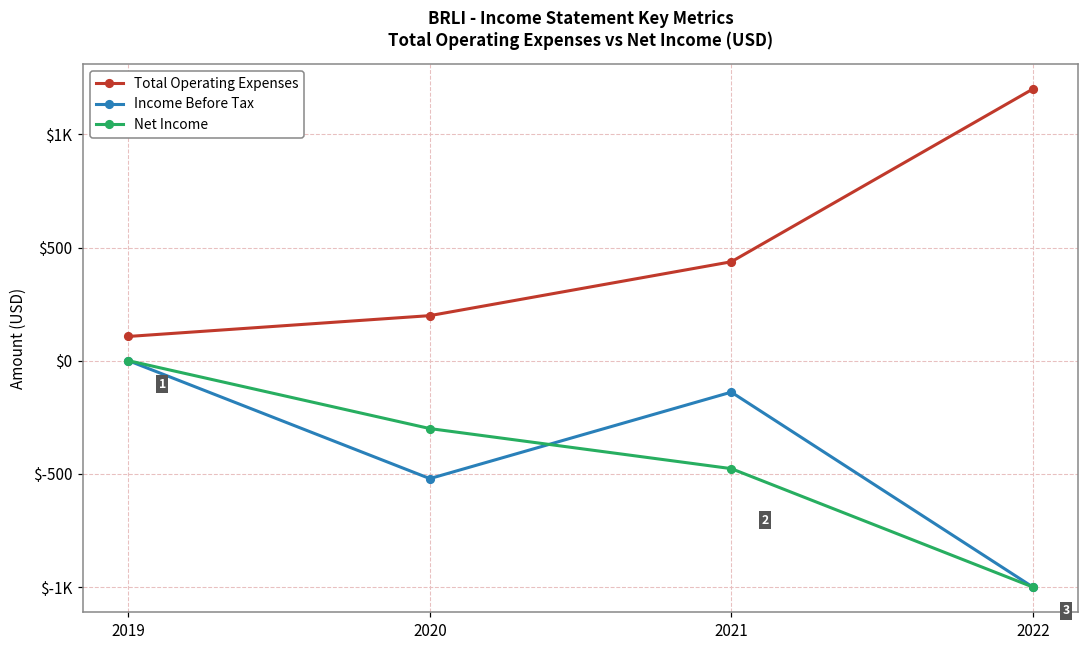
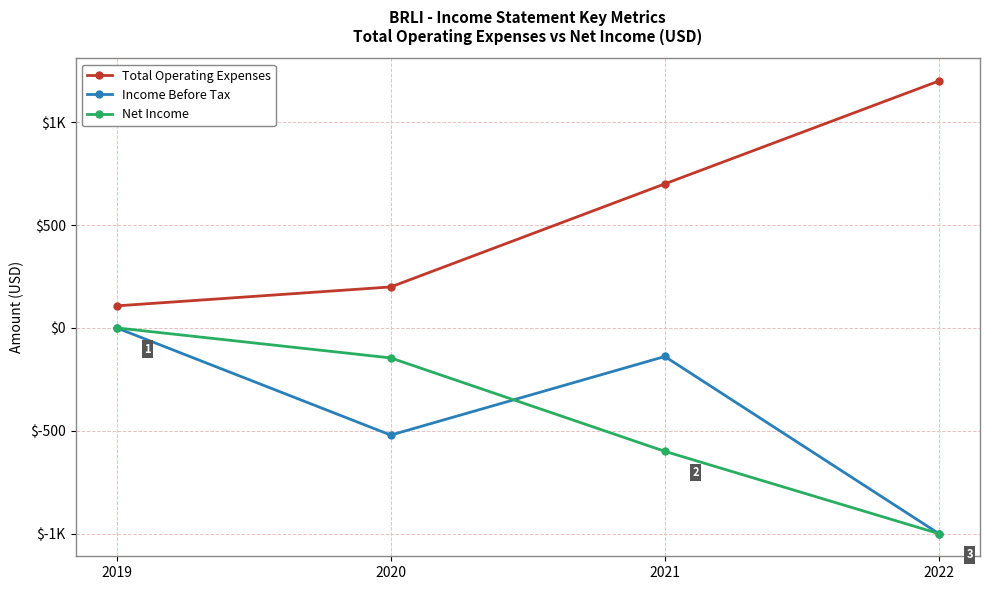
Net Income, 2020: $-300 -> $-150
Total Operating Expenses, 2021: $440 -> $700
Net Income, 2021: $-480 -> $-600
